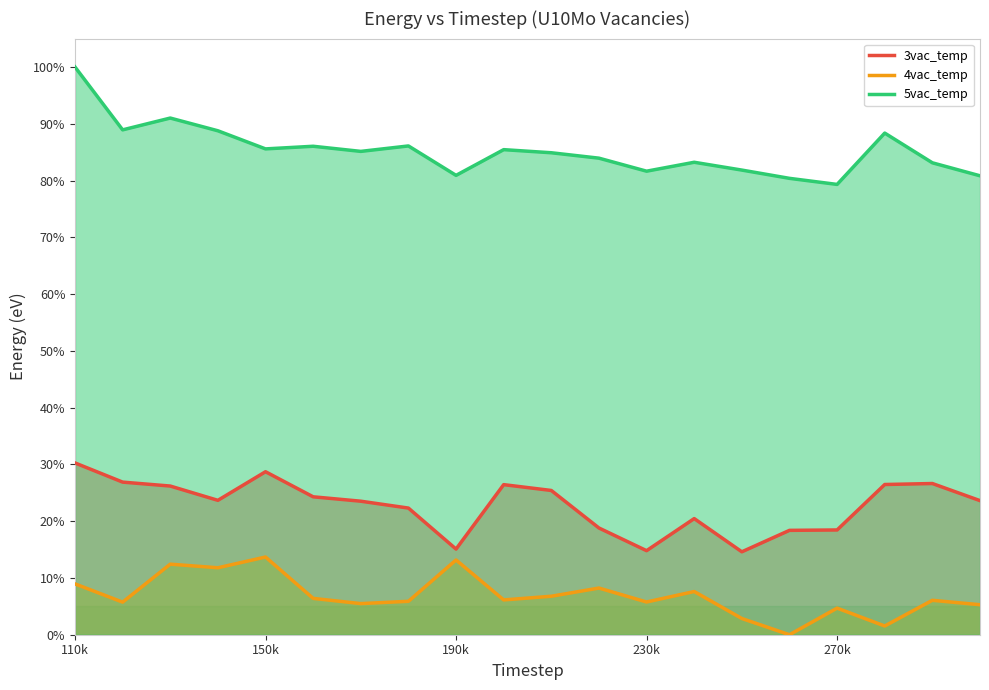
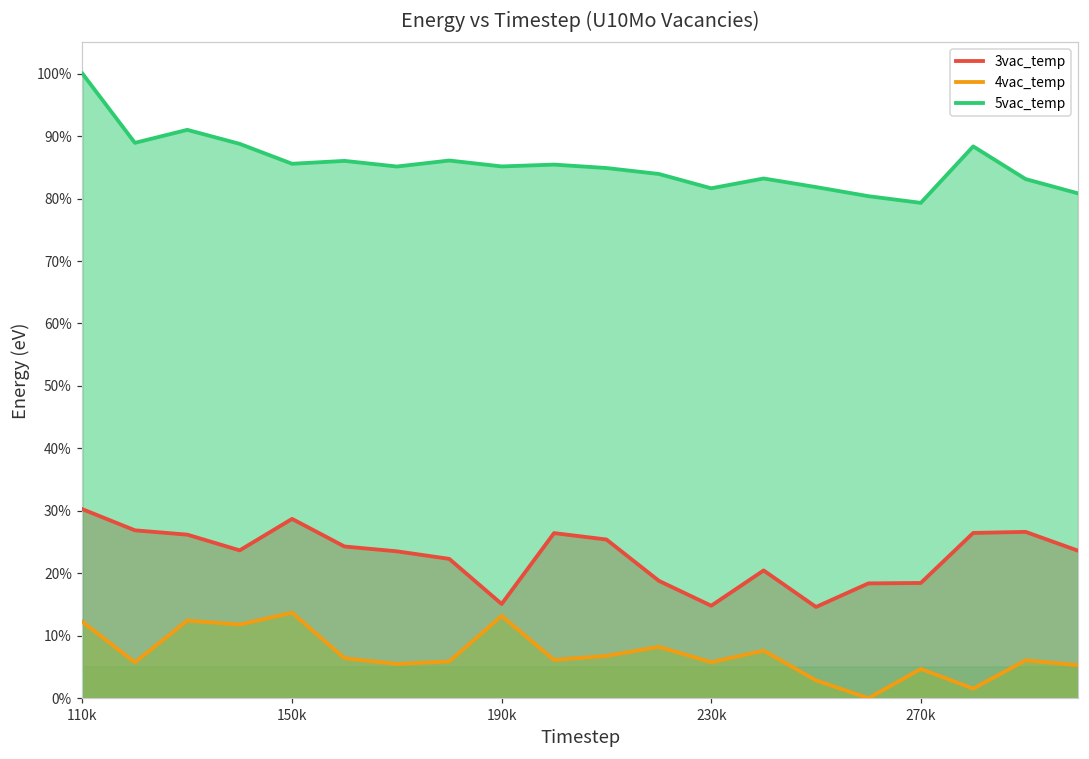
4vac_temp, 110k: 9% -> 12%
5vac_temp, 190k: 81% -> 85%
